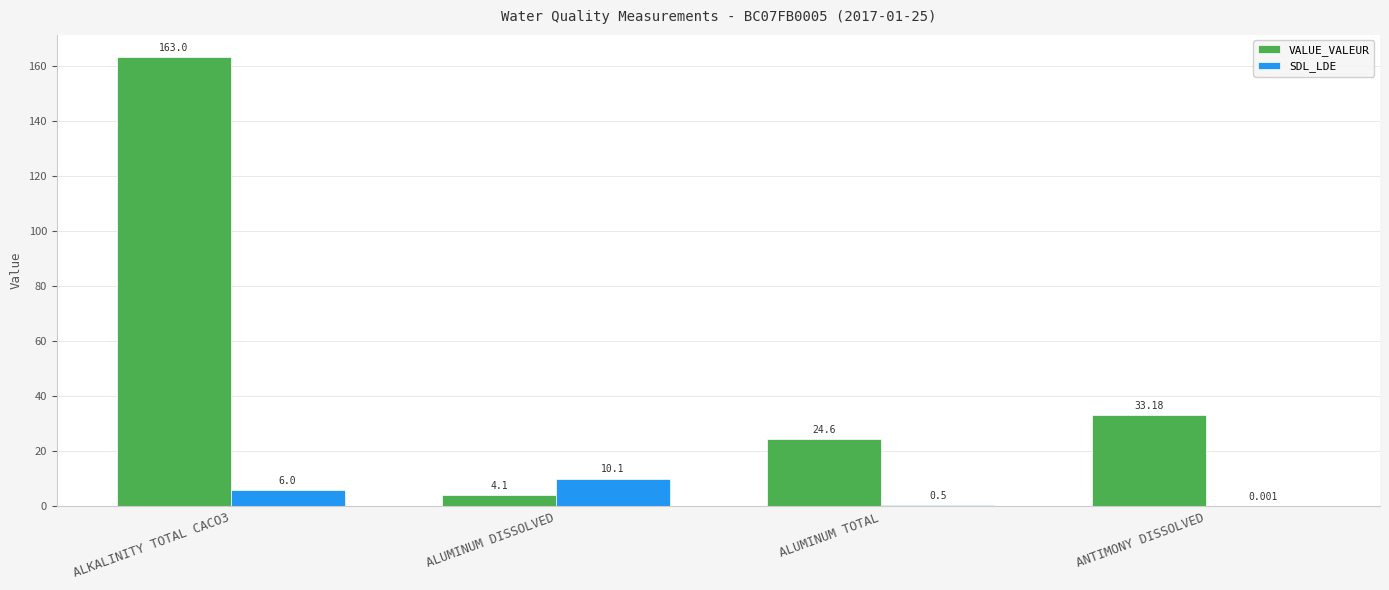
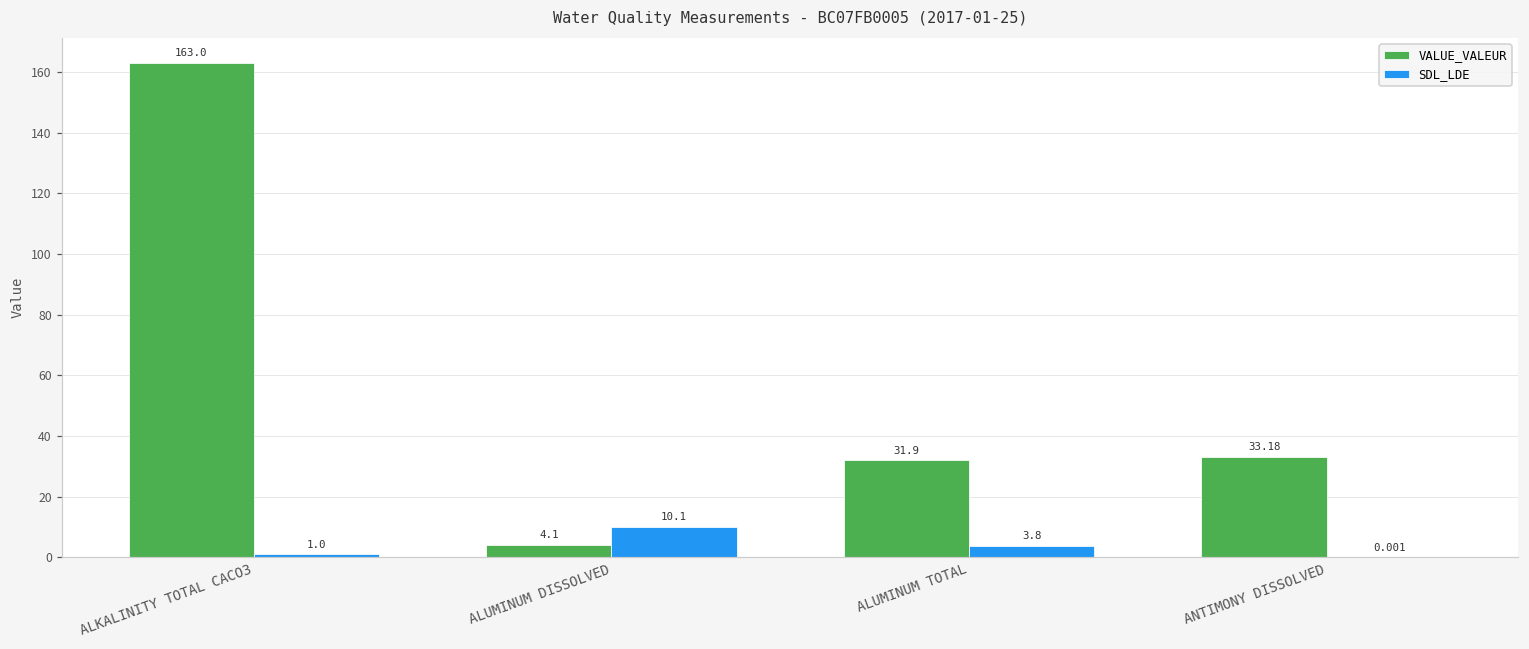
SDL_LDE, ALKALINITY TOTAL CACO3: 6.0 -> 1.0
VALUE_VALEUR, ALUMINUM TOTAL: 24.6 -> 31.9
SDL_LDE, ALUMINUM TOTAL: 0.5 -> 3.8
